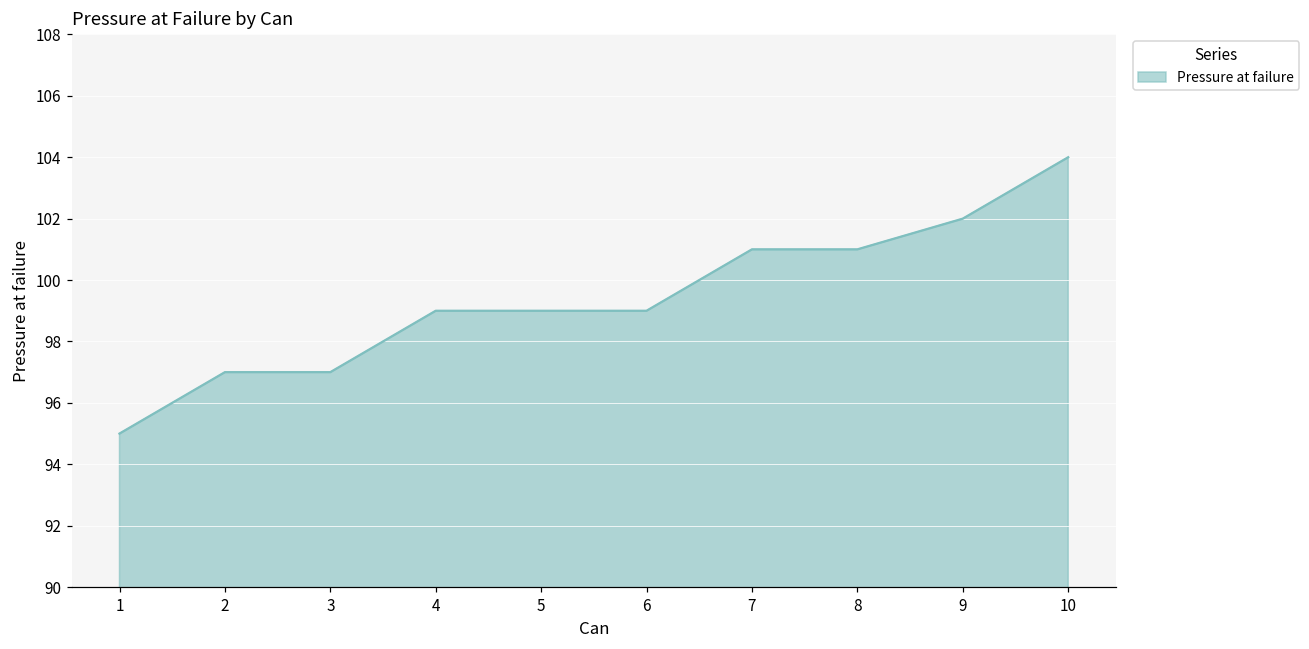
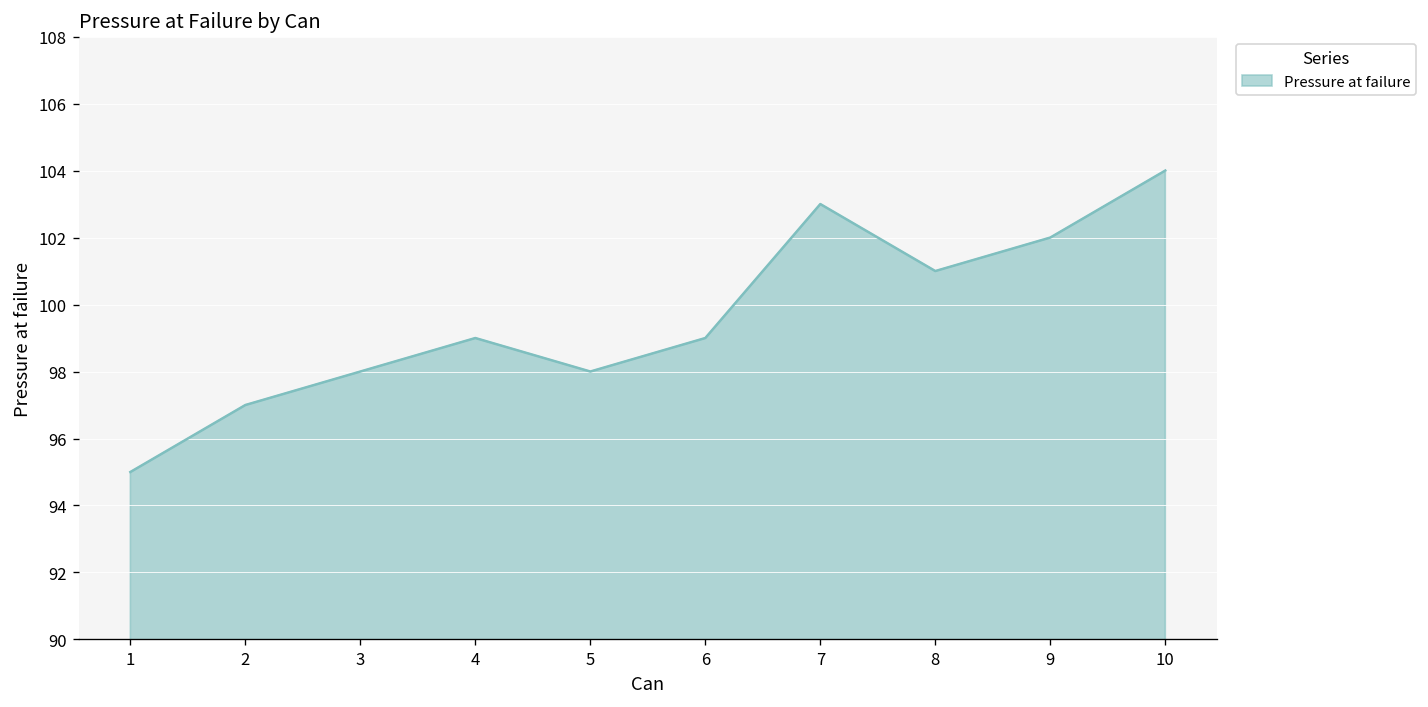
3: 97 -> 98
5: 99 -> 98
7: 101 -> 103
